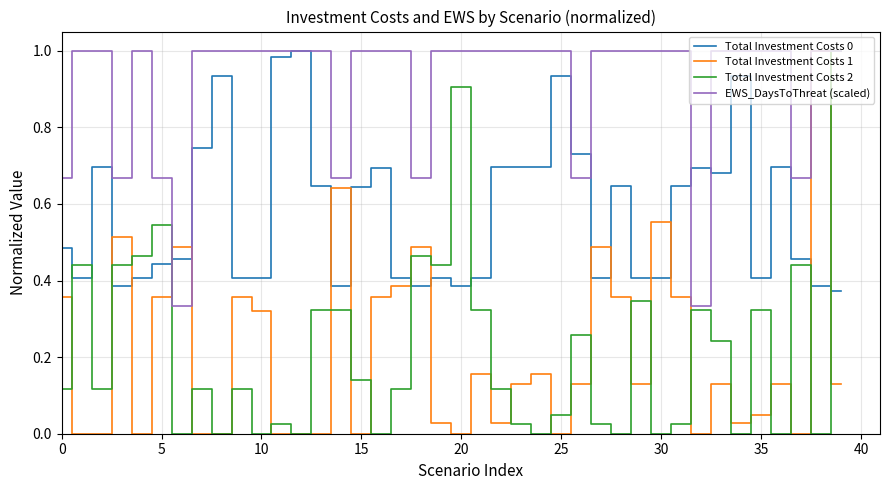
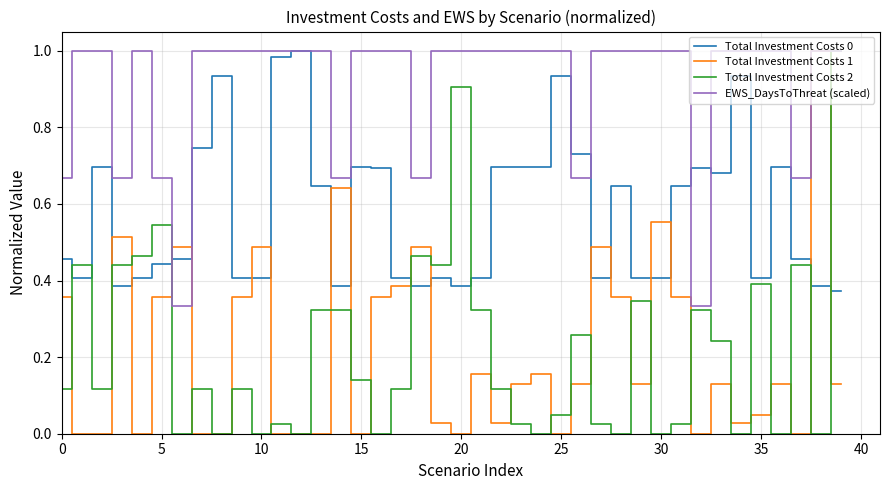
Total Investment Costs 0, 0: 0.49 -> 0.46
Total Investment Costs 1, 10: 0.32 -> 0.49
Total Investment Costs 0, 15: 0.65 -> 0.70
Total Investment Costs 2, 35: 0.32 -> 0.39
